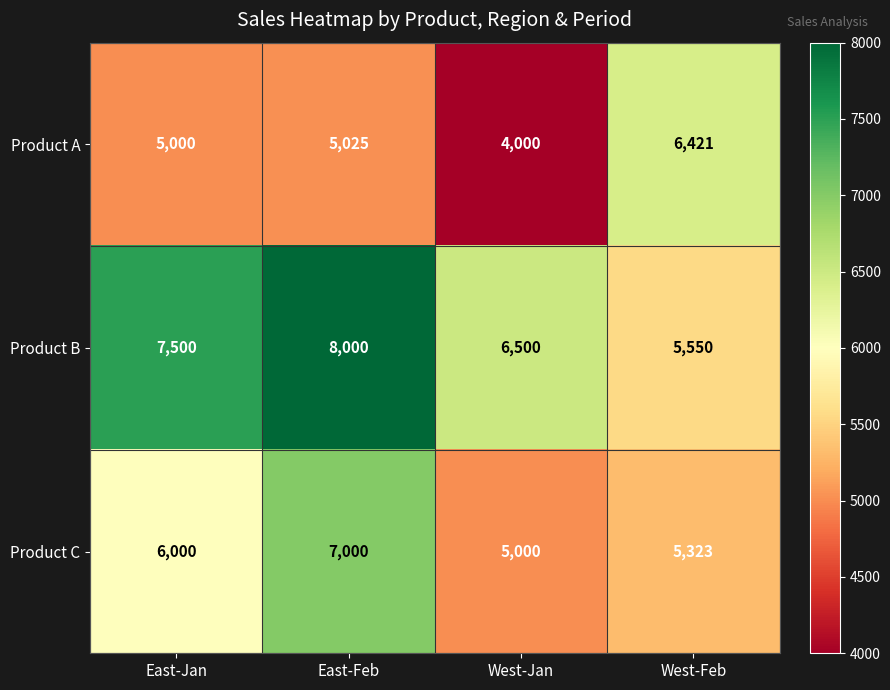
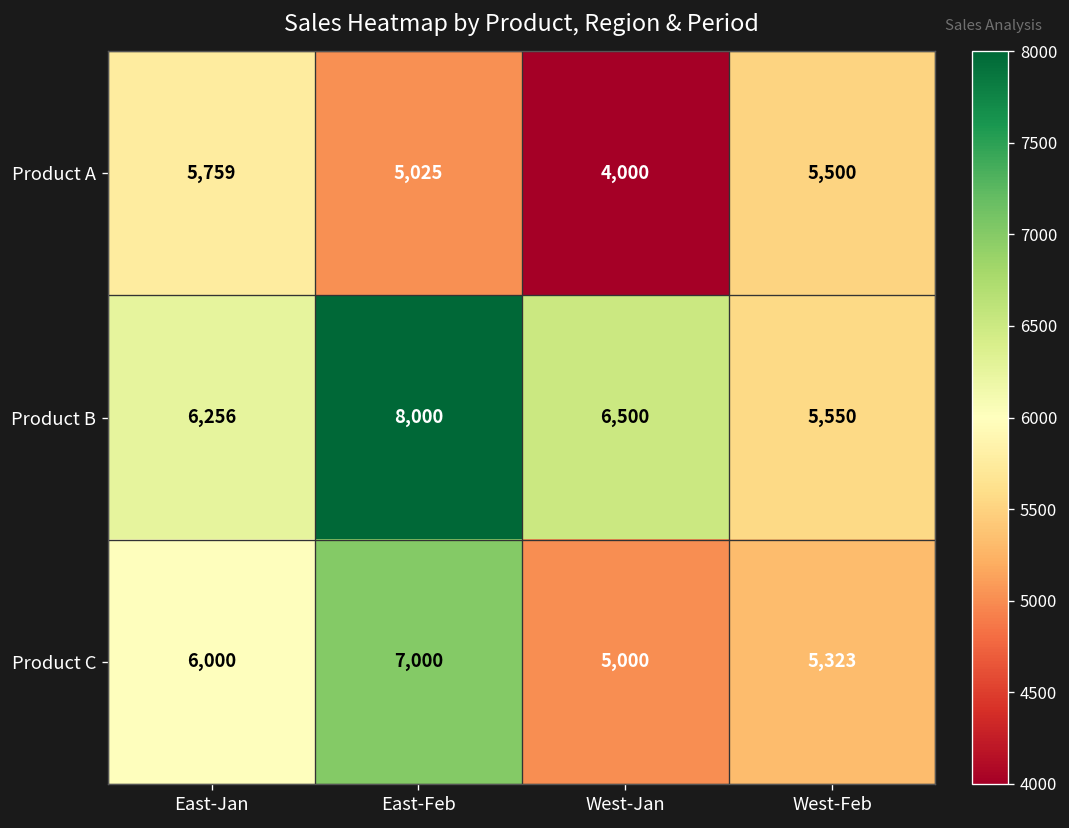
Product A, East-Jan: 5,000 -> 5,759
Product A, West-Feb: 6,421 -> 5,500
Product B, East-Jan: 7,500 -> 6,256
